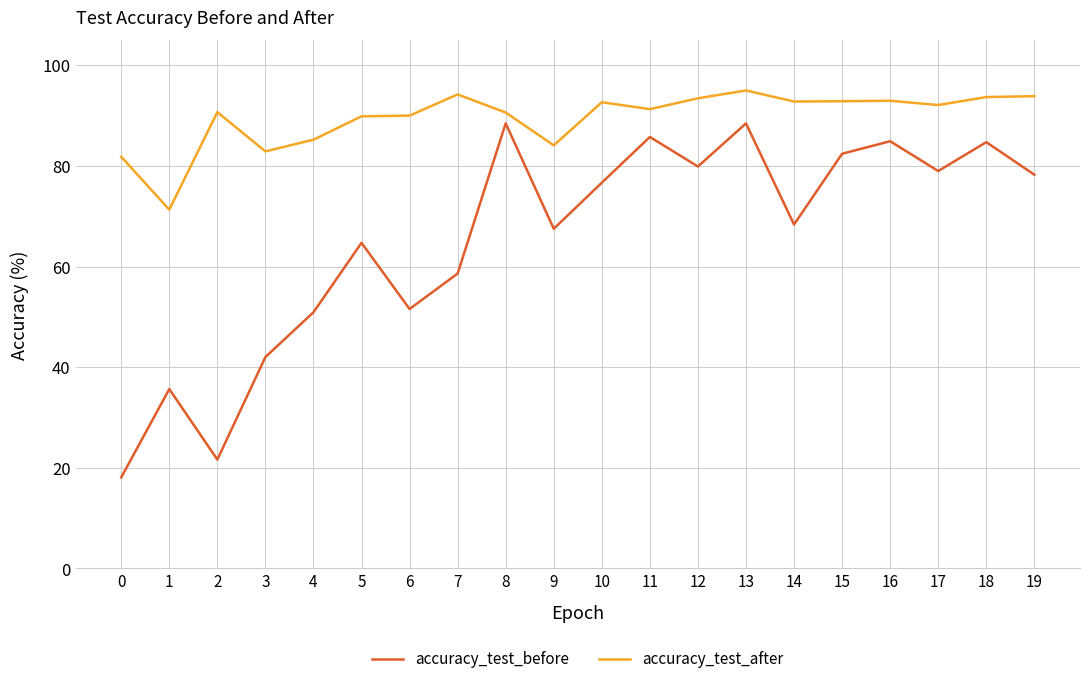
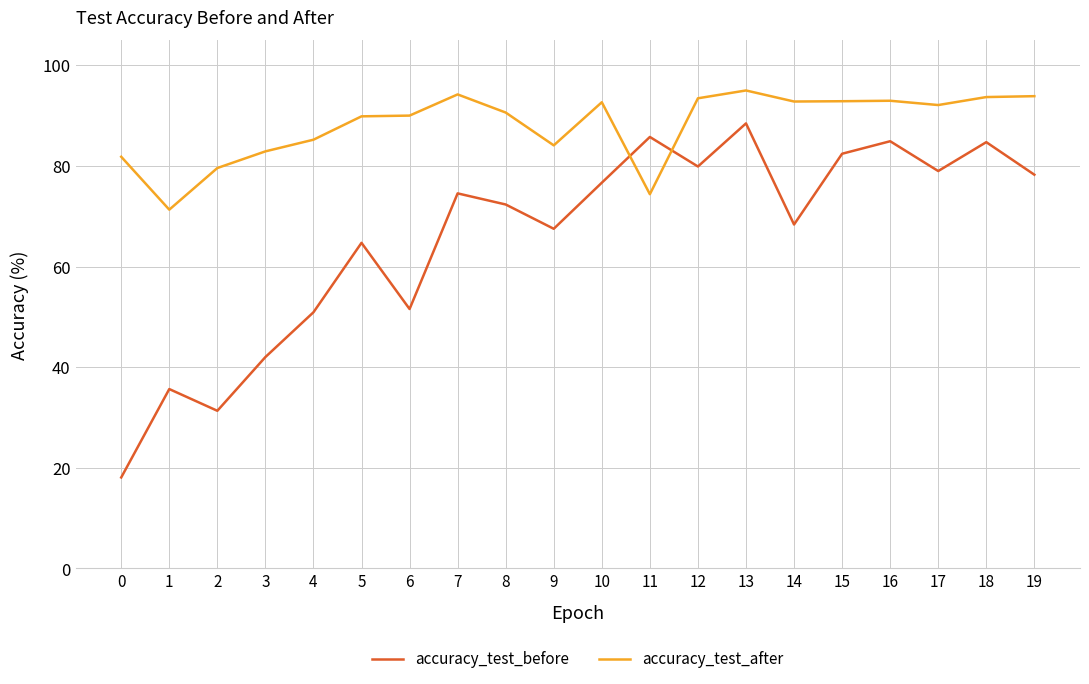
accuracy_test_before, 2: 22 -> 31
accuracy_test_after, 2: 91 -> 80
accuracy_test_before, 7: 59 -> 75
accuracy_test_before, 8: 88 -> 72
accuracy_test_after, 11: 91 -> 74
